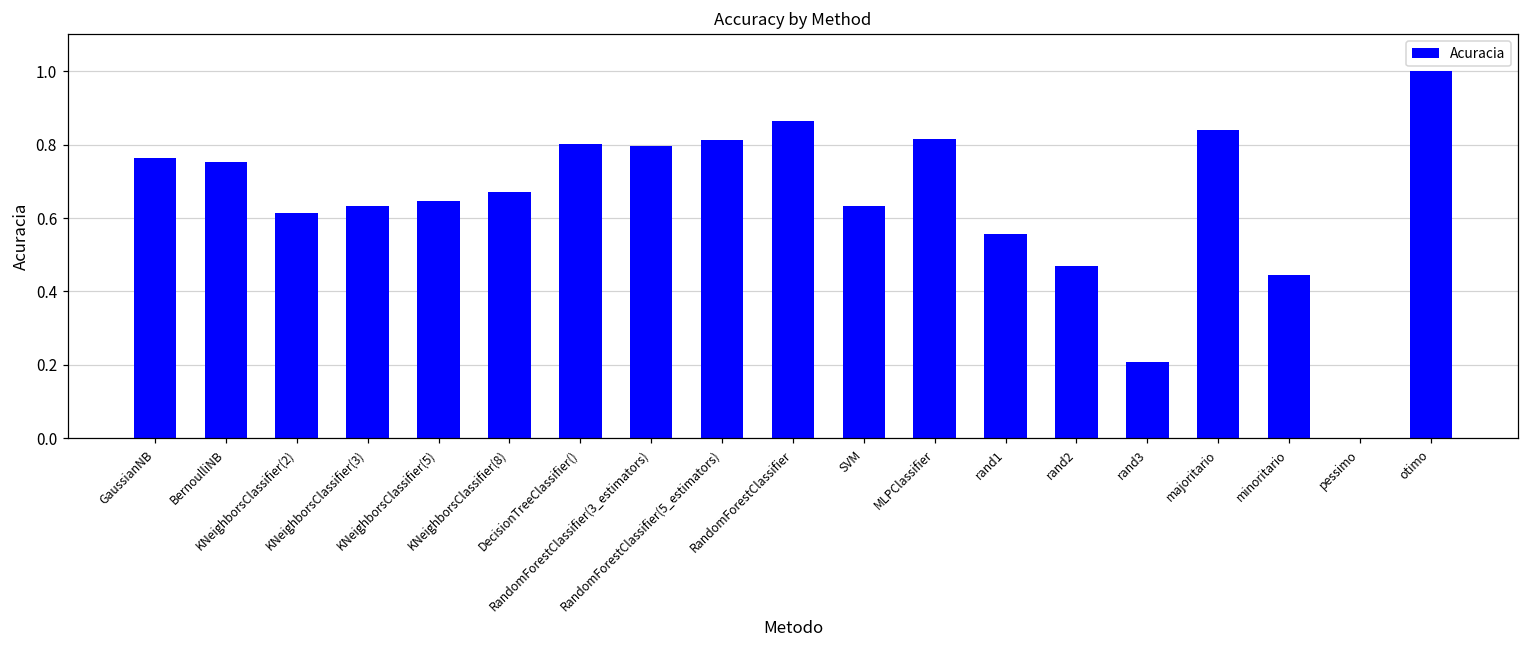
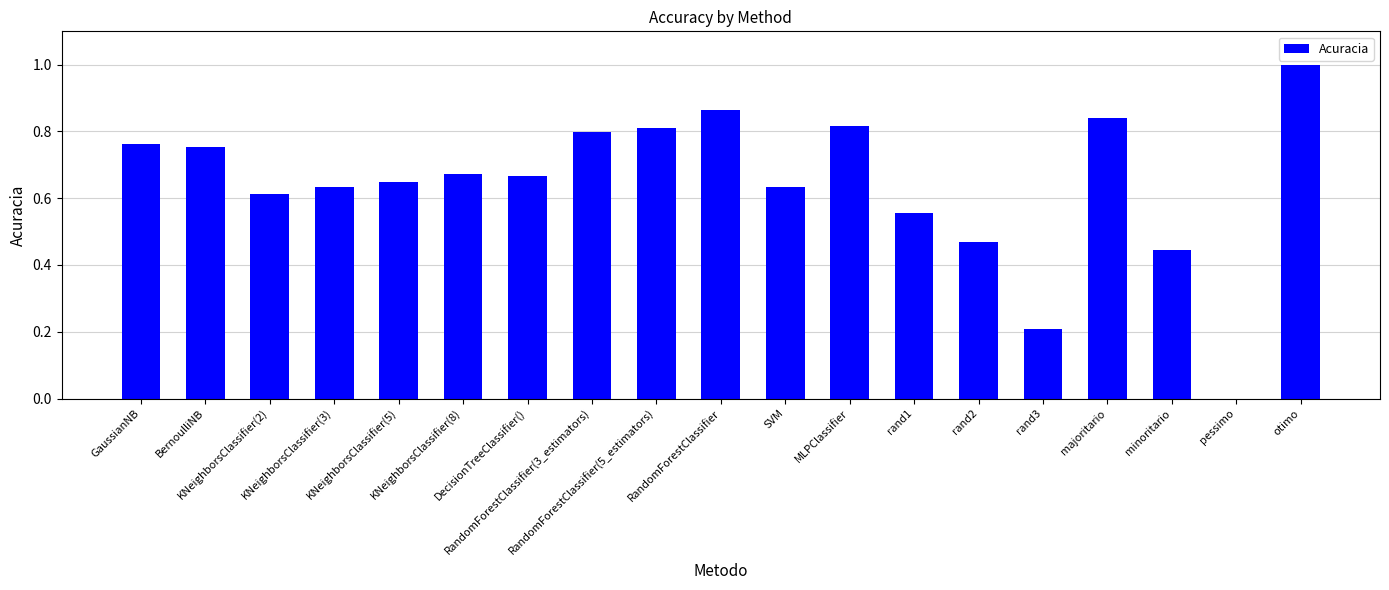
DecisionTreeClassifier(): 0.80 -> 0.67
